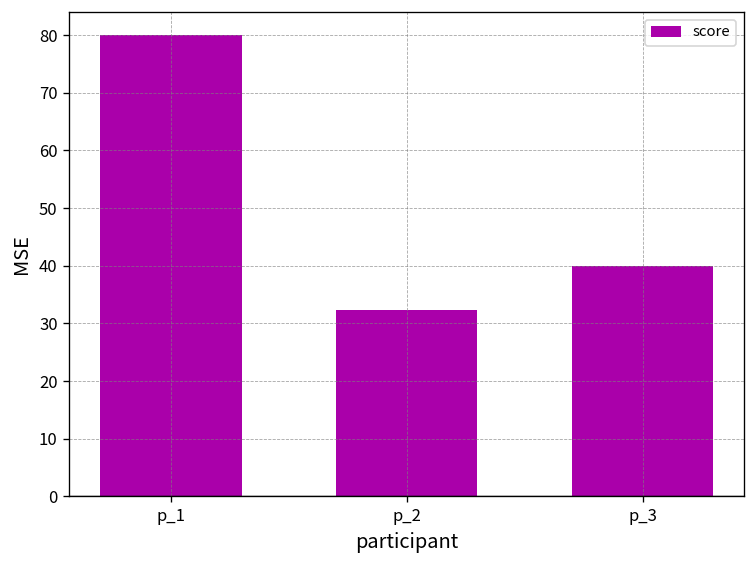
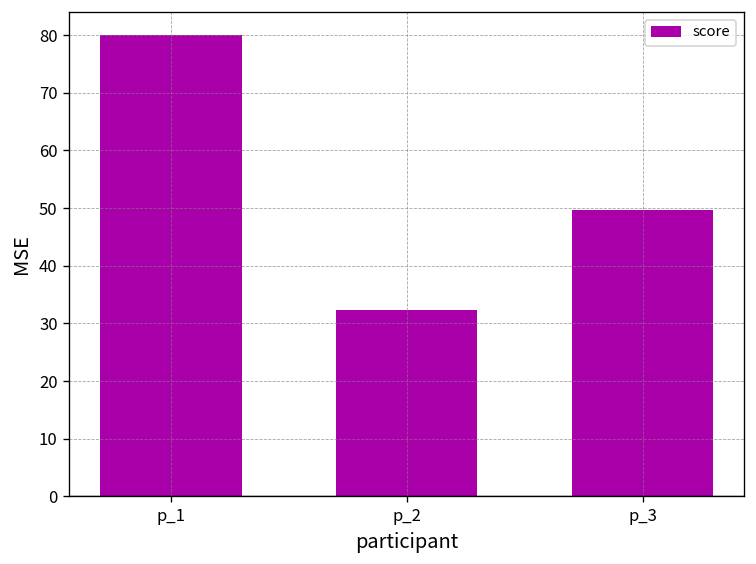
p_3: 40 -> 50
